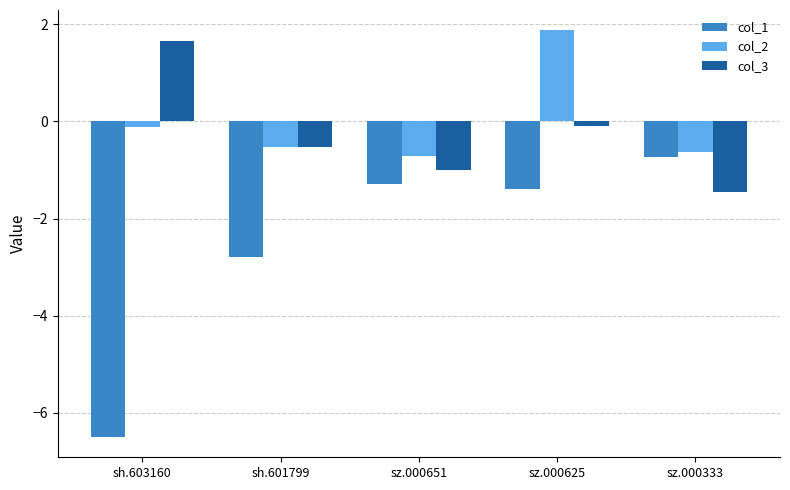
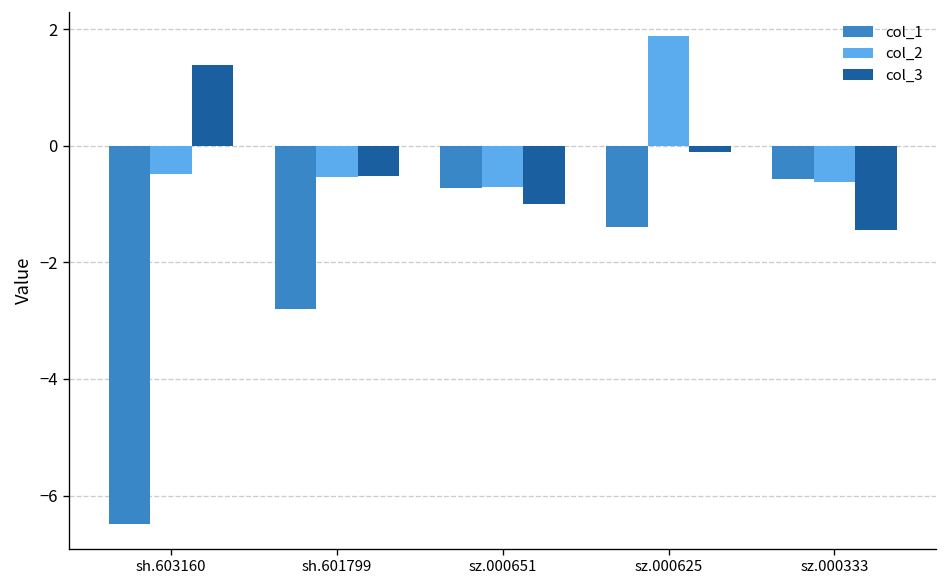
col_2, sh.603160: -0.1 -> -0.5
col_3, sh.603160: 1.7 -> 1.4
col_1, sz.000651: -1.3 -> -0.7
col_1, sz.000333: -0.7 -> -0.6
